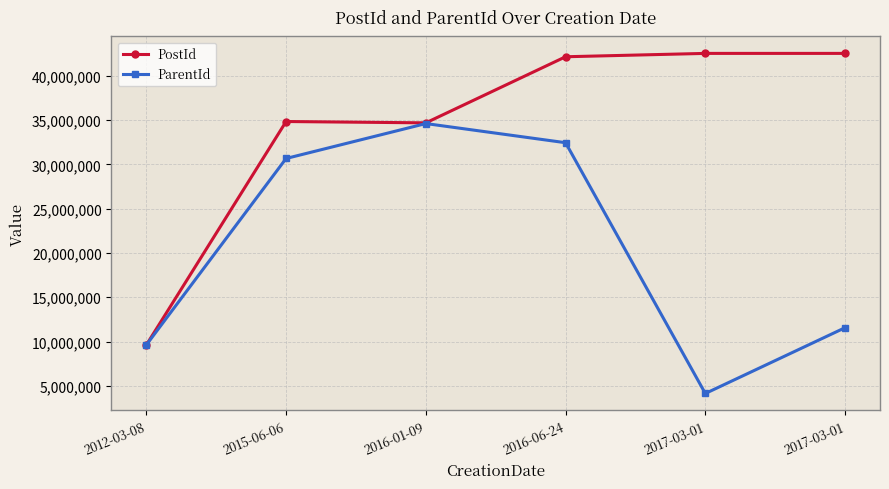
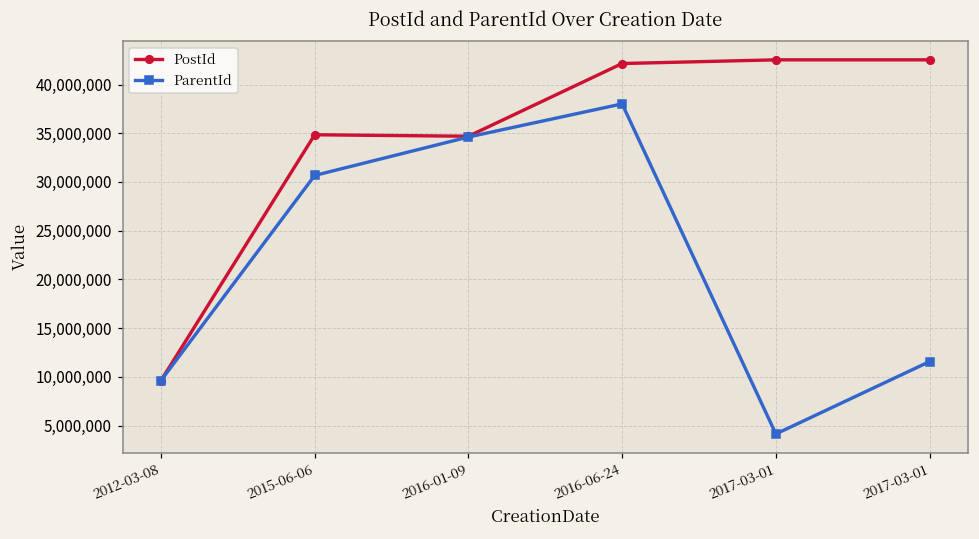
ParentId, 2016-06-24: 32,000,000 -> 38,000,000
